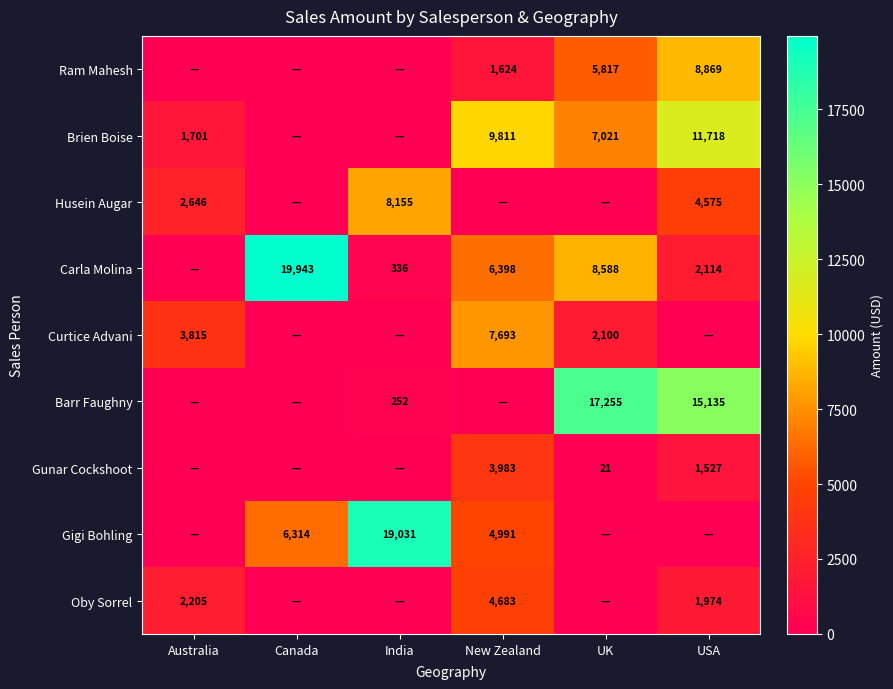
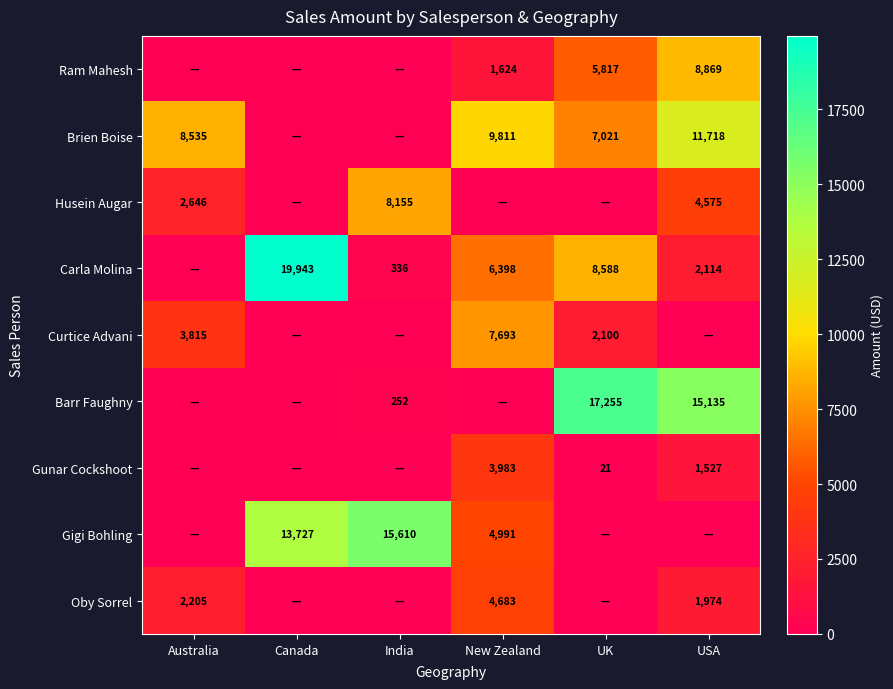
Brien Boise, Australia: 1,701 -> 8,535
Gigi Bohling, Canada: 6,314 -> 13,727
Gigi Bohling, India: 19,031 -> 15,610
